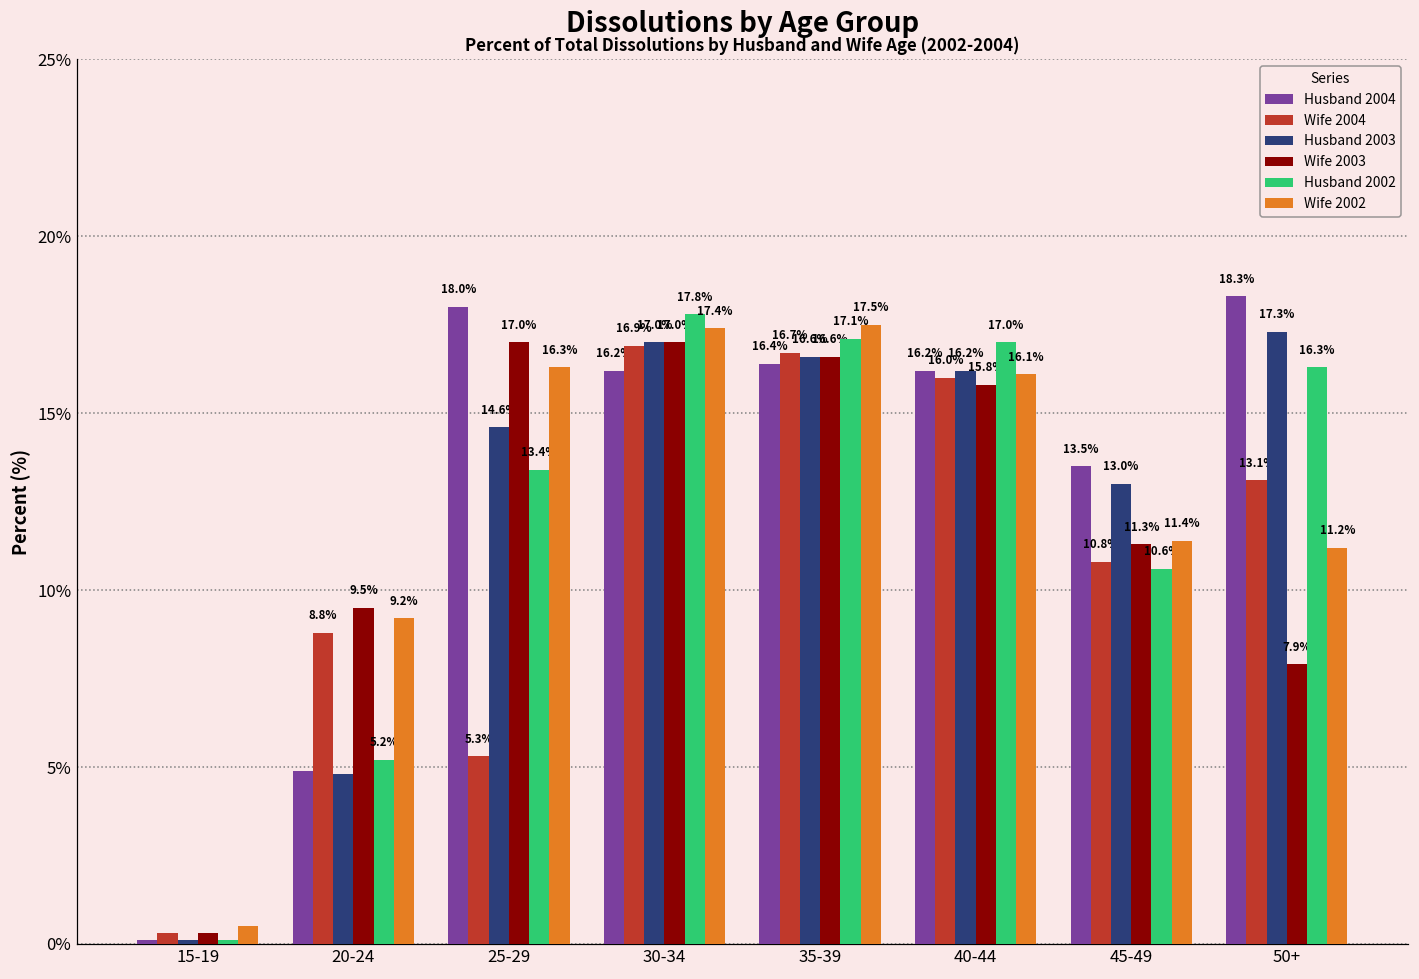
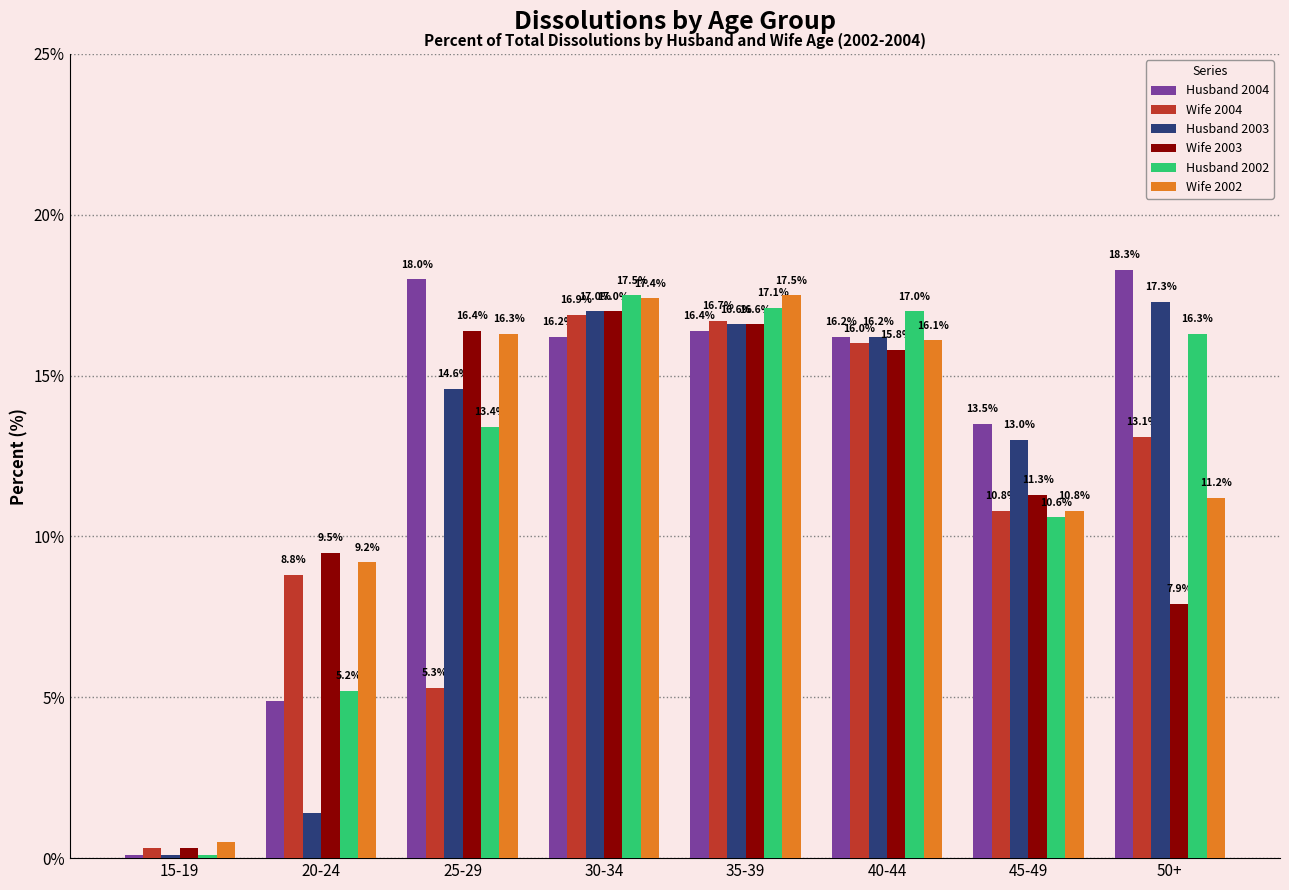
Husband 2003, 20-24: 4.8% -> 1.4%
Wife 2003, 25-29: 17.0% -> 16.4%
Husband 2002, 30-34: 17.8% -> 17.5%
Wife 2002, 45-49: 11.4% -> 10.8%
